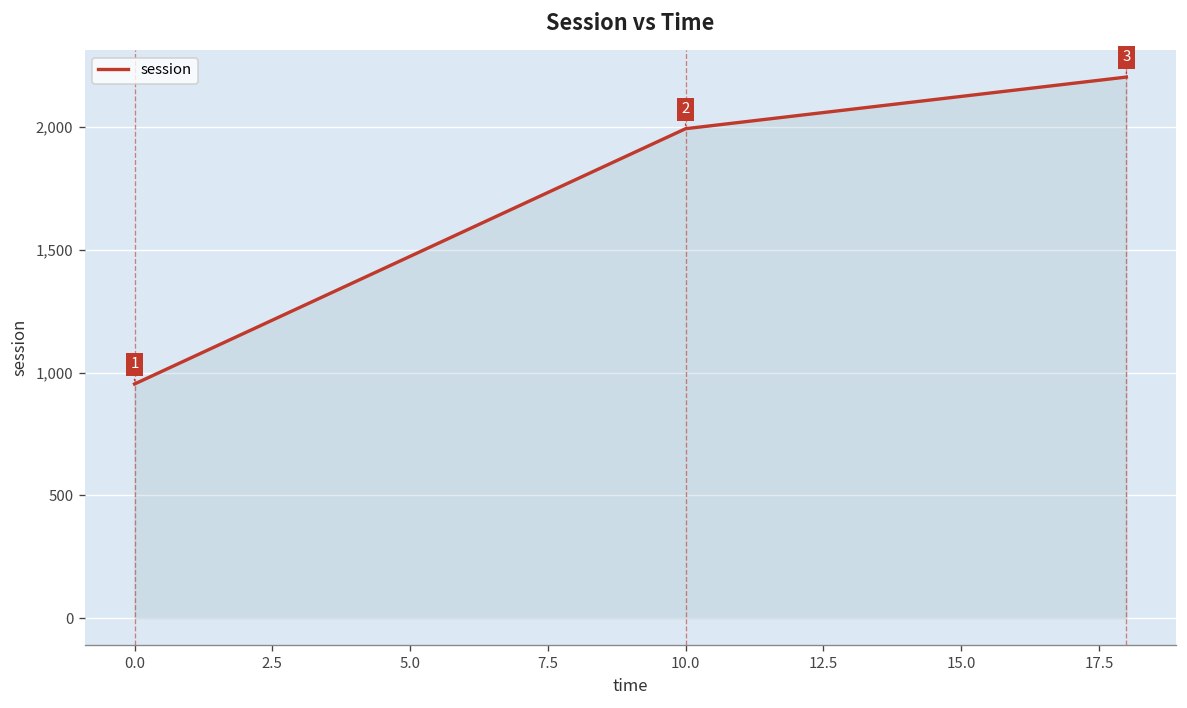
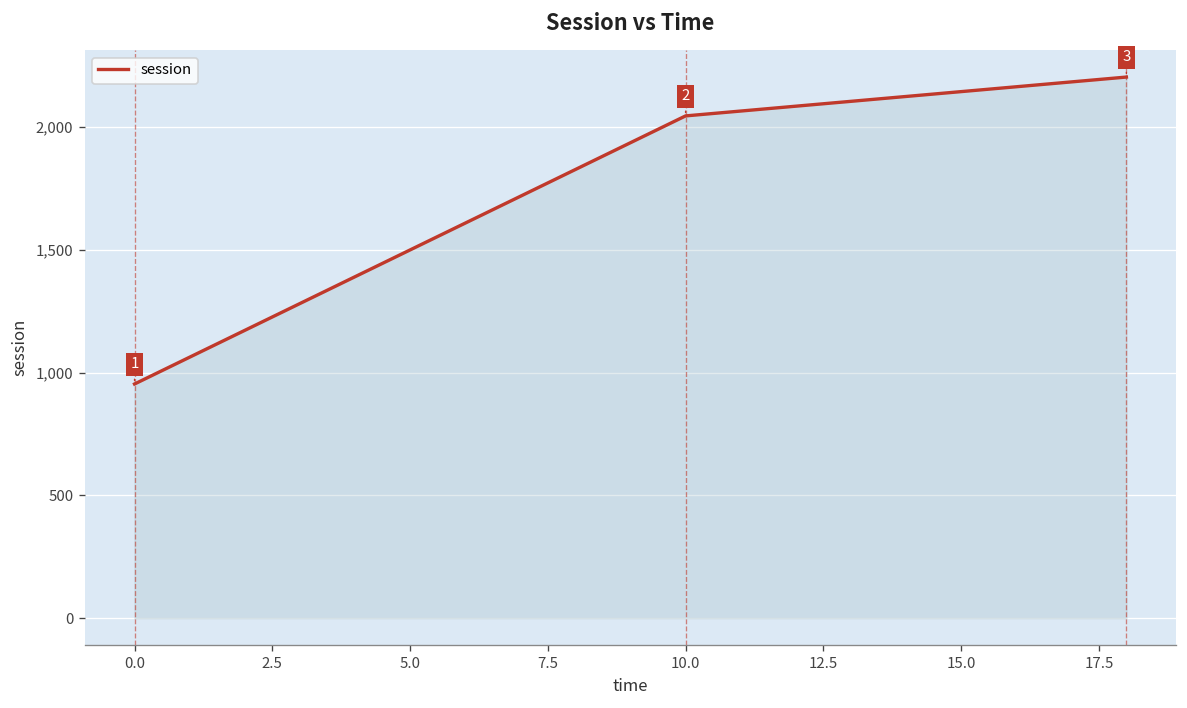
10.0: 1,990 -> 2,050
